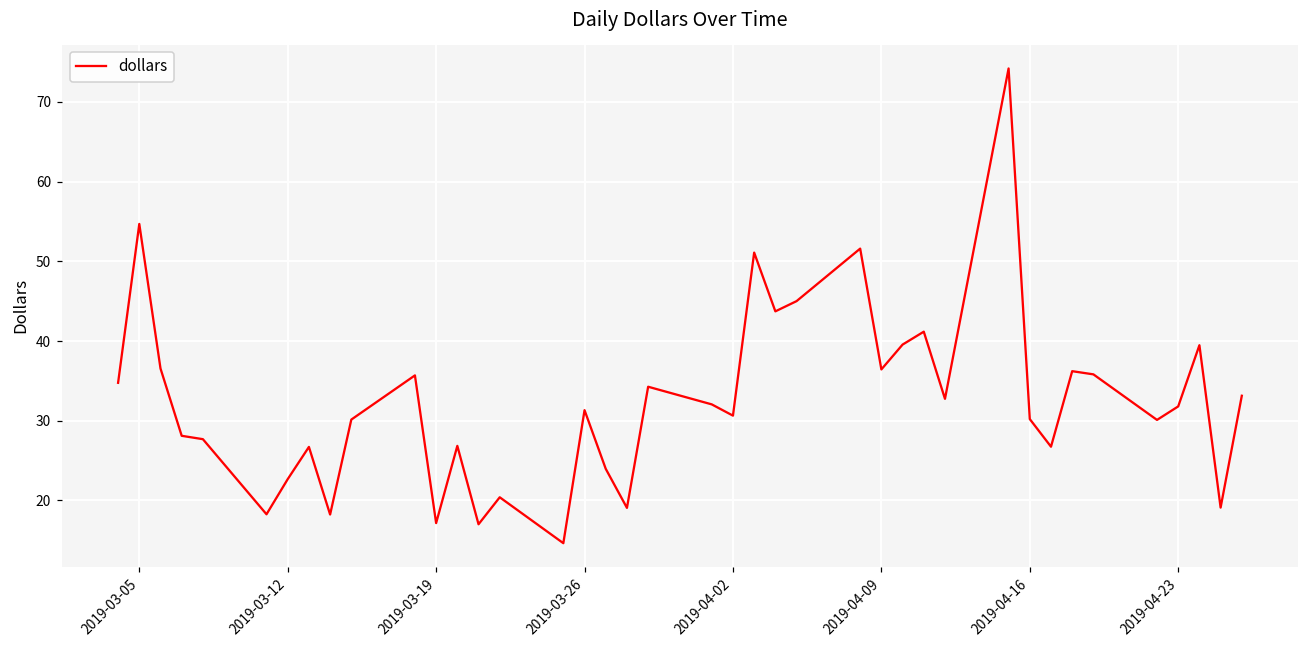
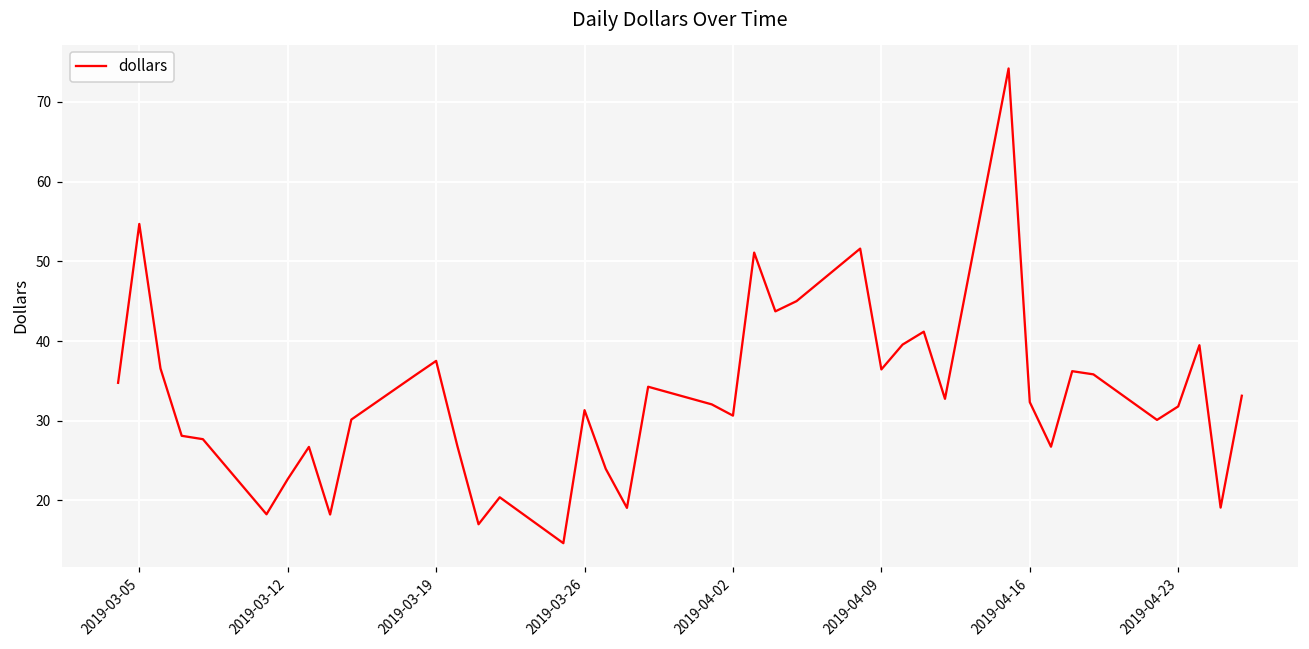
2019-03-19: 17 -> 38
2019-04-16: 30 -> 32
